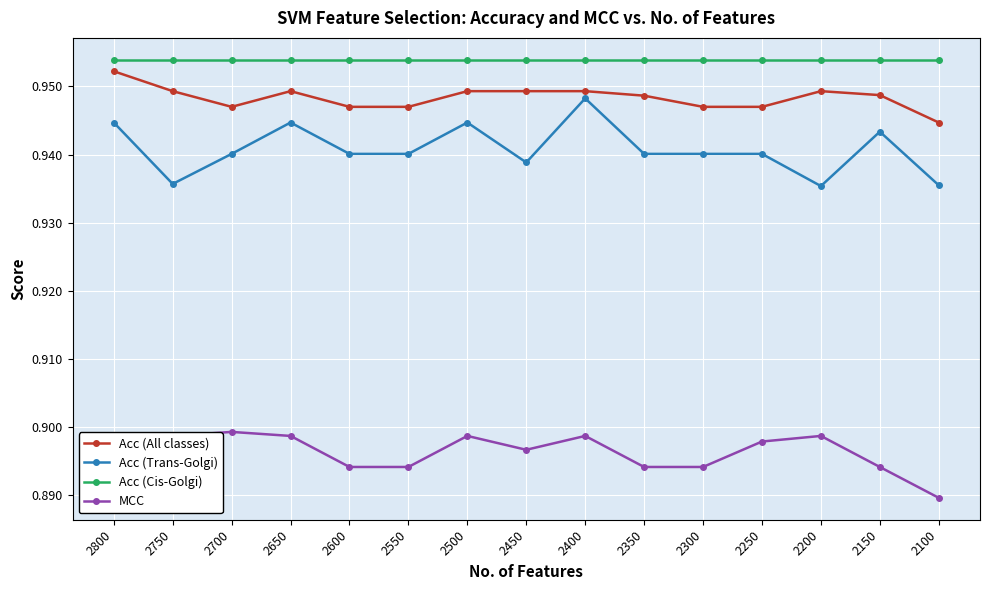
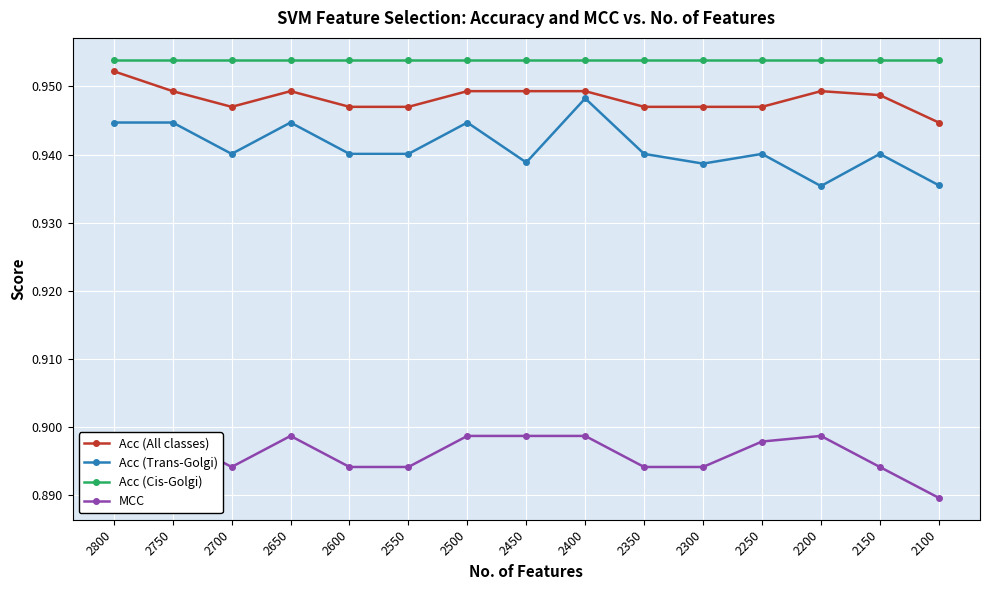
Acc (Trans-Golgi), 2750: 0.936 -> 0.945
MCC, 2700: 0.899 -> 0.894
MCC, 2450: 0.897 -> 0.899
Acc (All classes), 2350: 0.949 -> 0.947
Acc (Trans-Golgi), 2300: 0.940 -> 0.939
Acc (Trans-Golgi), 2150: 0.943 -> 0.940
